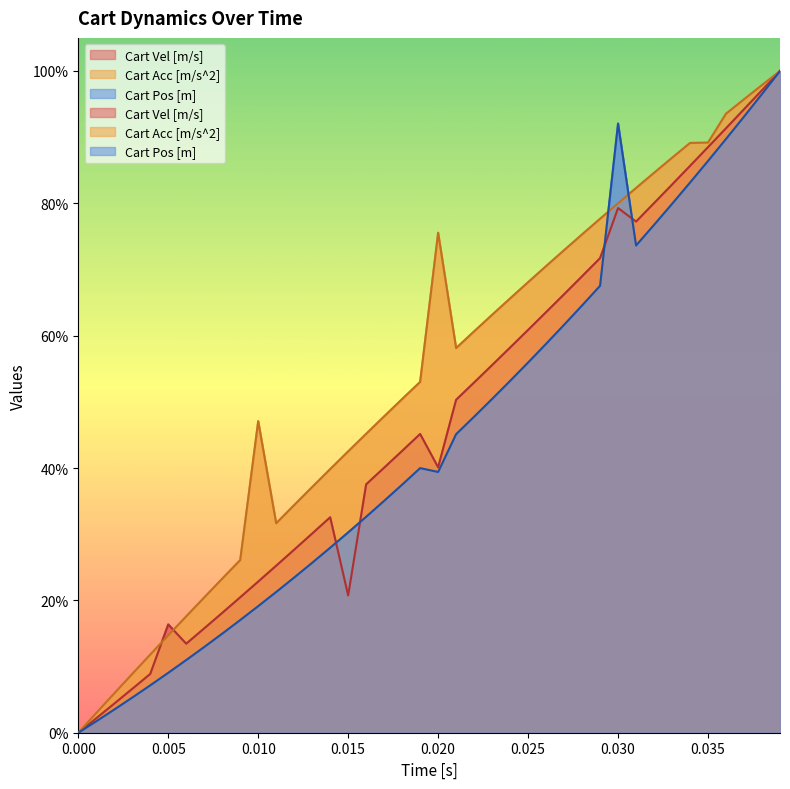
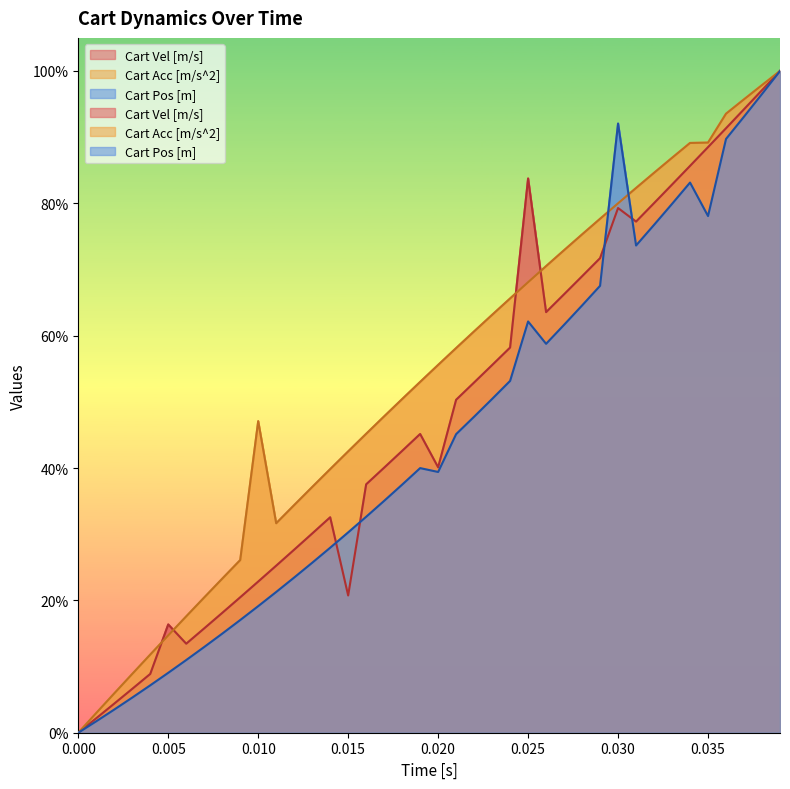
Cart Acc [m/s^2], 0.020: 76% -> 56%
Cart Vel [m/s], 0.025: 61% -> 84%
Cart Pos [m], 0.025: 56% -> 62%
Cart Pos [m], 0.035: 86% -> 78%
